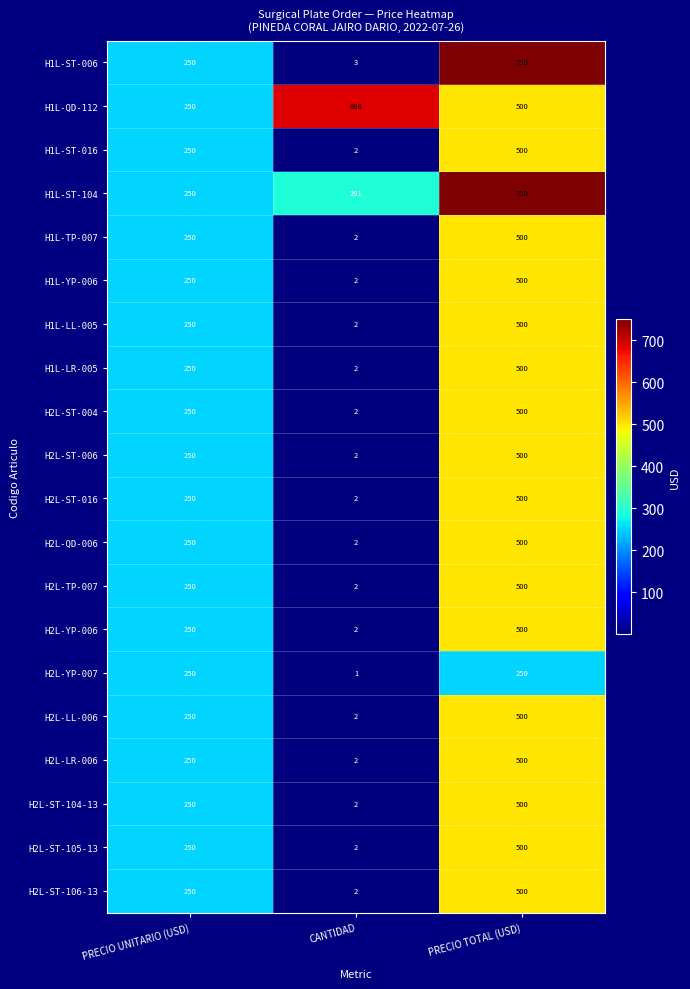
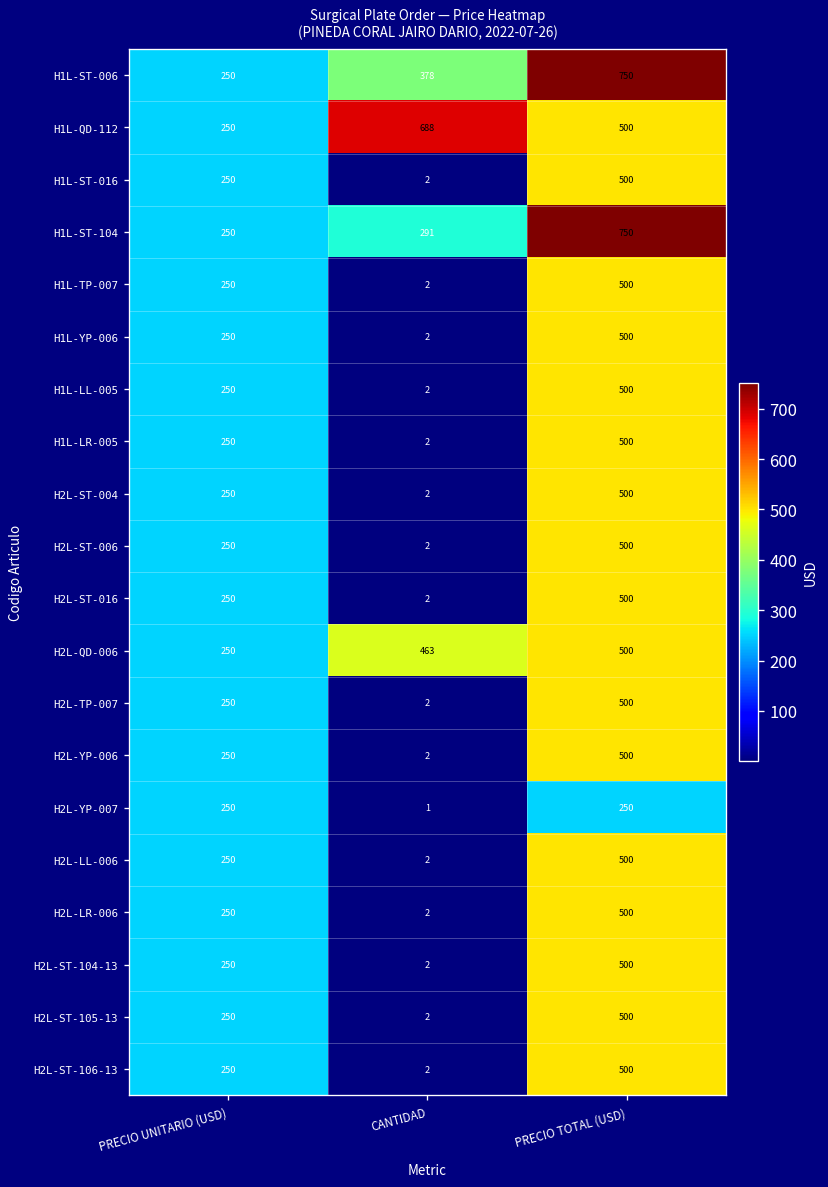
H1L-ST-006, CANTIDAD: 3 -> 378
H2L-QD-006, CANTIDAD: 2 -> 463
